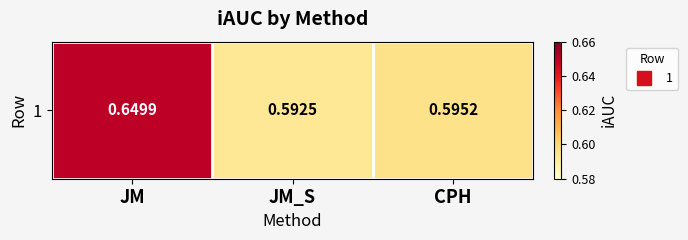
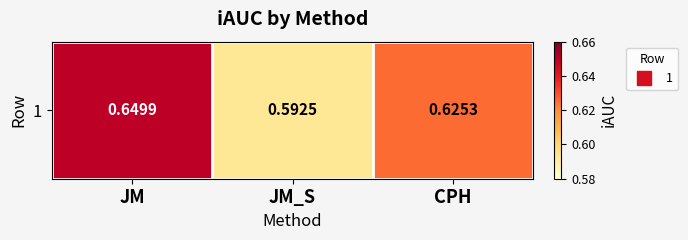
1, CPH: 0.5952 -> 0.6253
